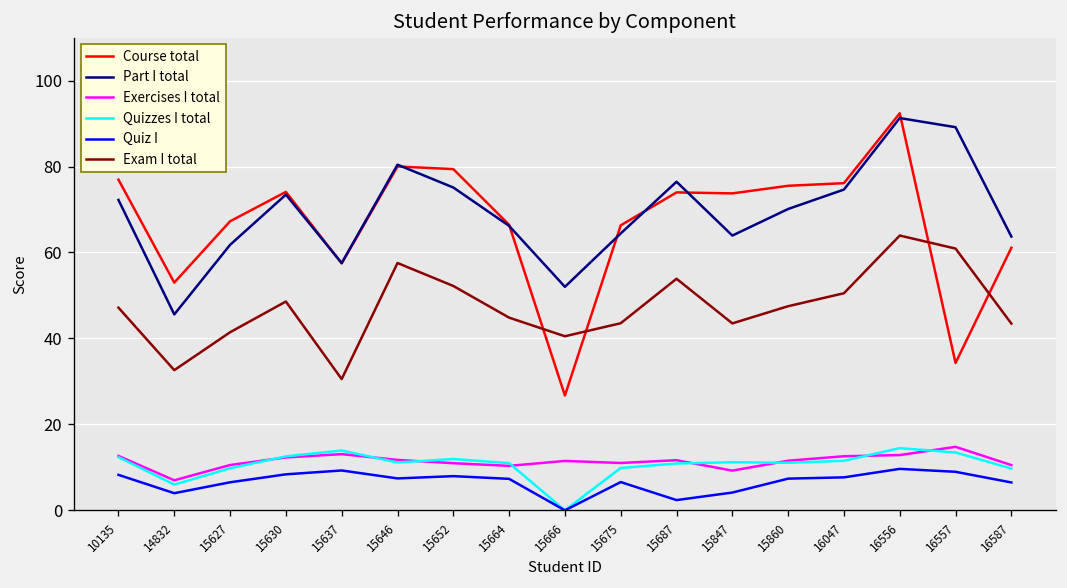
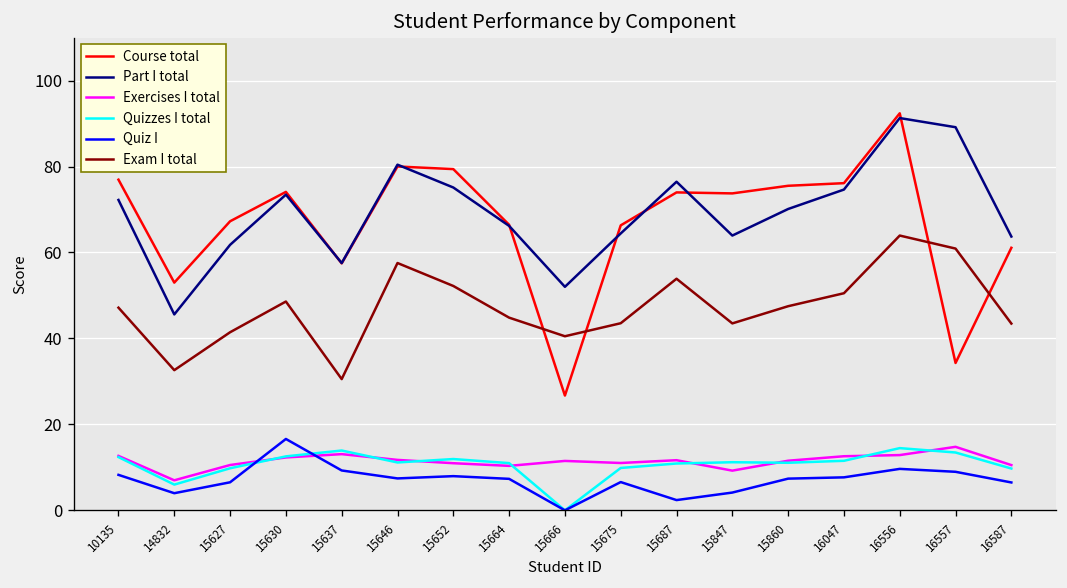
Quiz I, 15630: 8 -> 17
